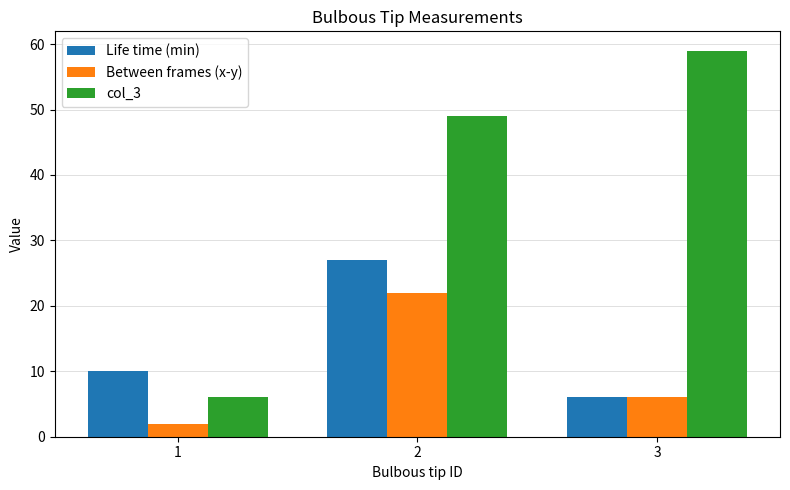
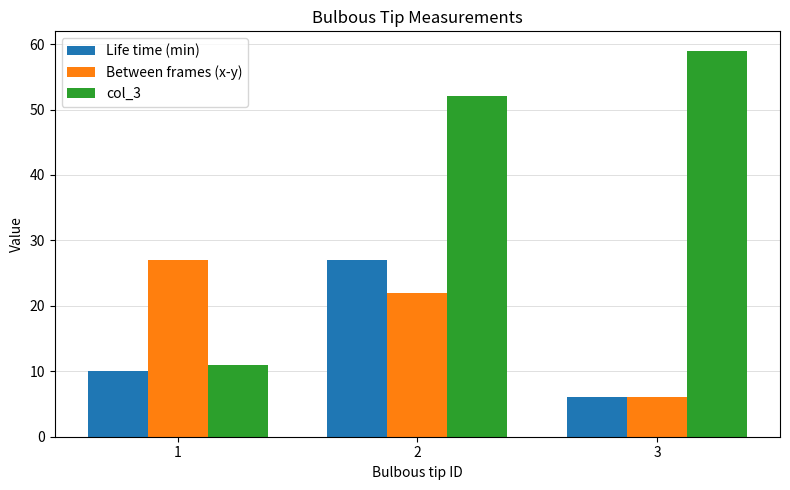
Between frames (x-y), 1: 2 -> 27
col_3, 1: 6 -> 11
col_3, 2: 49 -> 52
